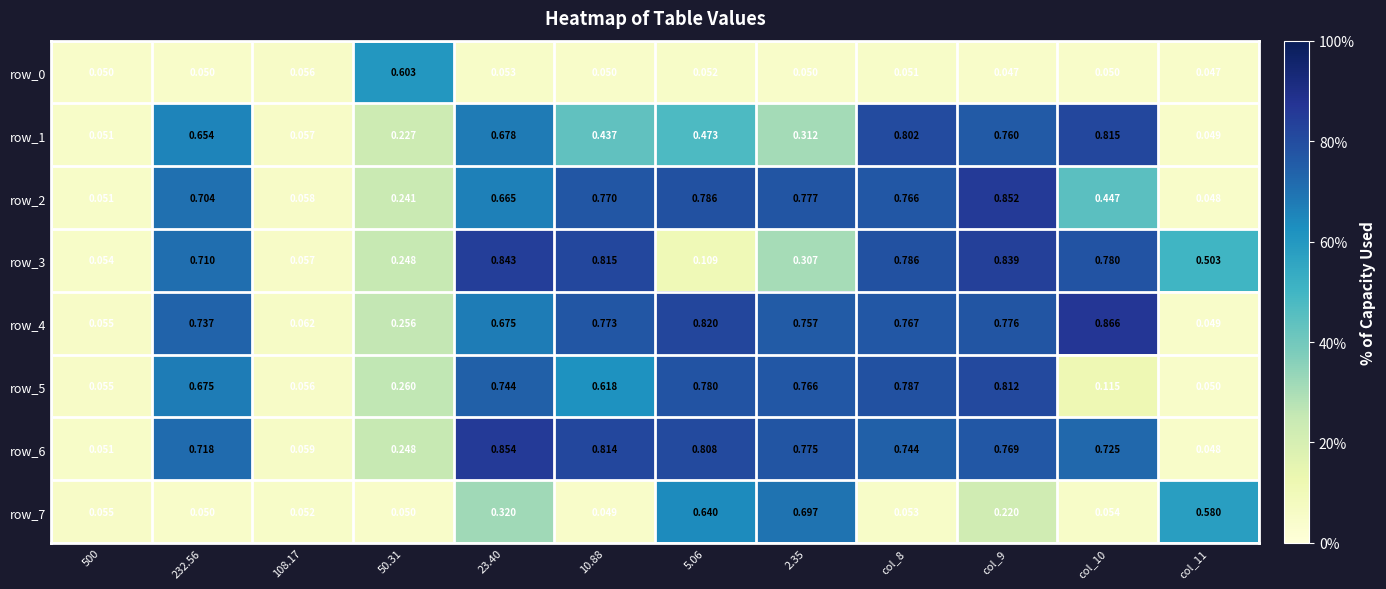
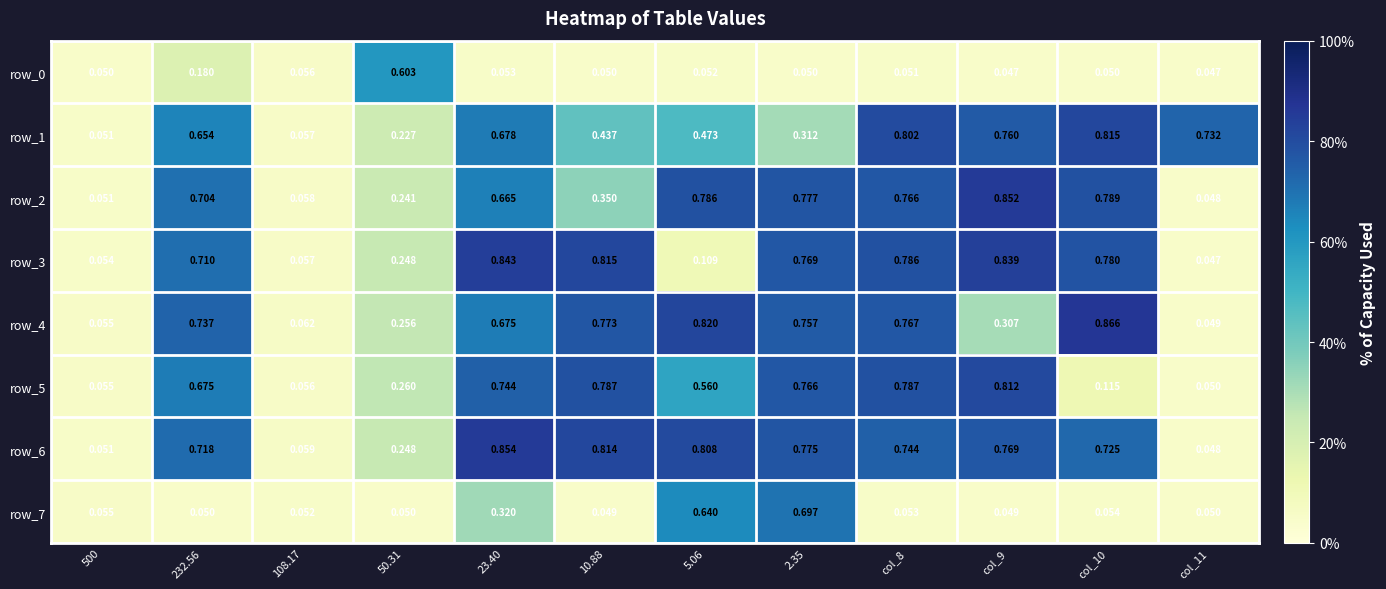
row_0, 232.56: 0.050 -> 0.180
row_1, col_11: 0.049 -> 0.732
row_2, 10.88: 0.770 -> 0.350
row_2, col_10: 0.447 -> 0.789
row_3, 2.35: 0.307 -> 0.769
row_3, col_11: 0.503 -> 0.047
row_4, col_9: 0.776 -> 0.307
row_5, 10.88: 0.618 -> 0.787
row_5, 5.06: 0.780 -> 0.560
row_7, col_9: 0.220 -> 0.049
row_7, col_11: 0.580 -> 0.050
